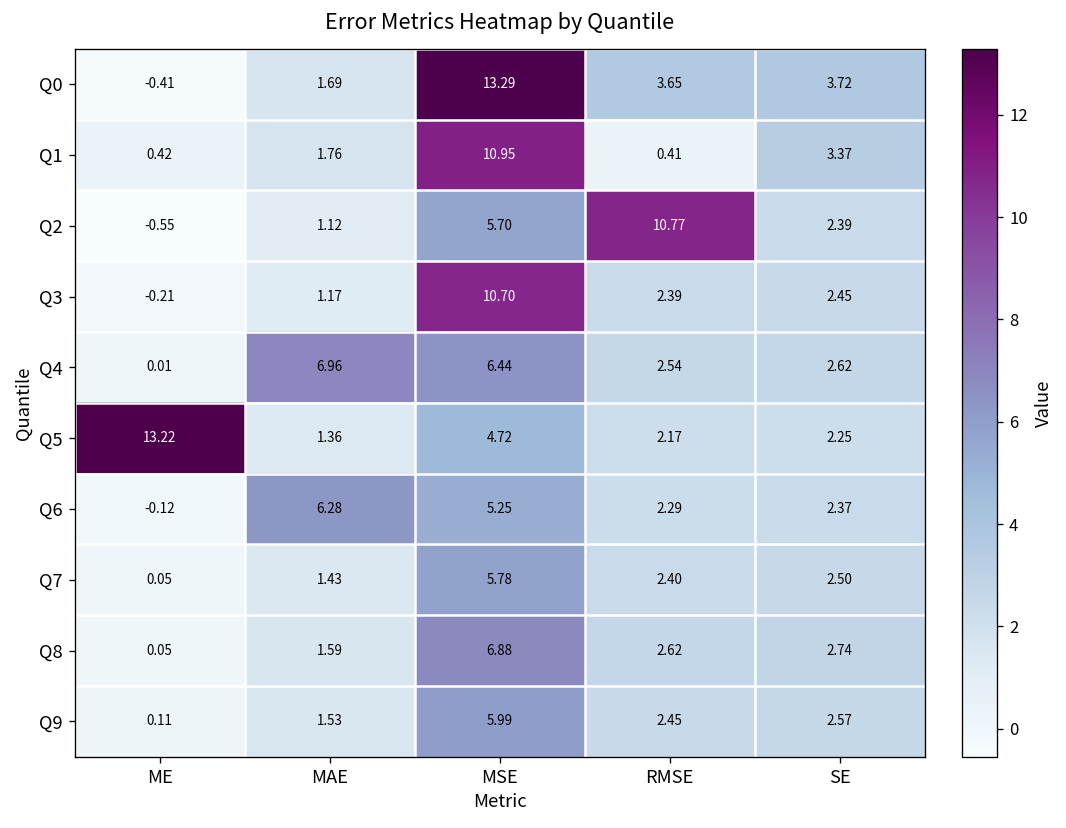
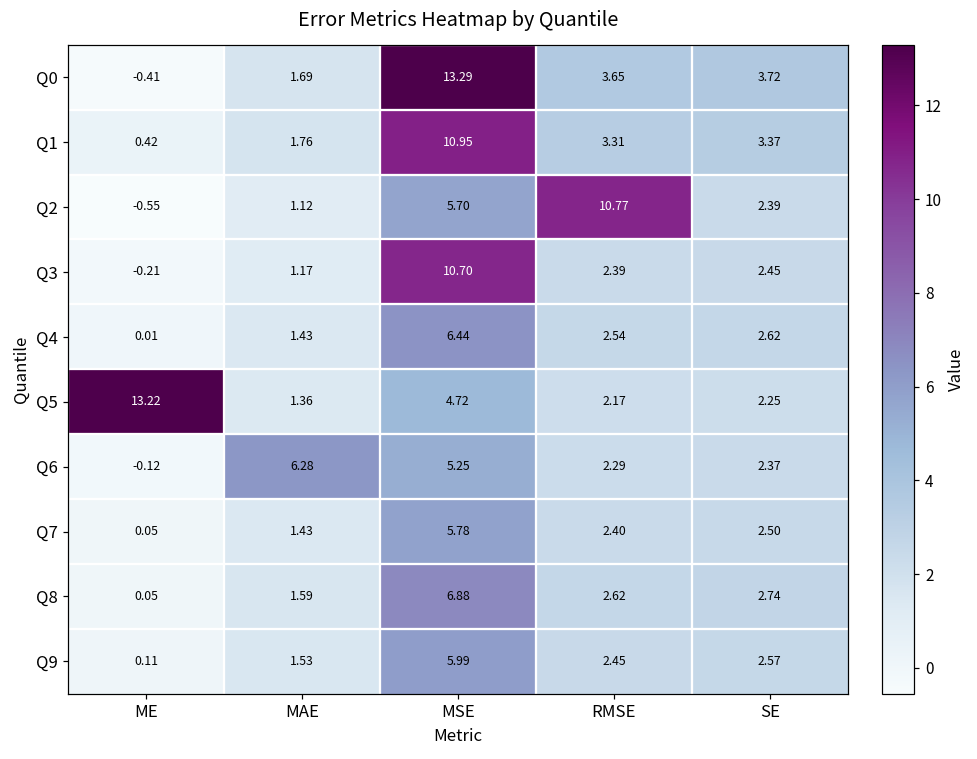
Q1, RMSE: 0.41 -> 3.31
Q4, MAE: 6.96 -> 1.43
